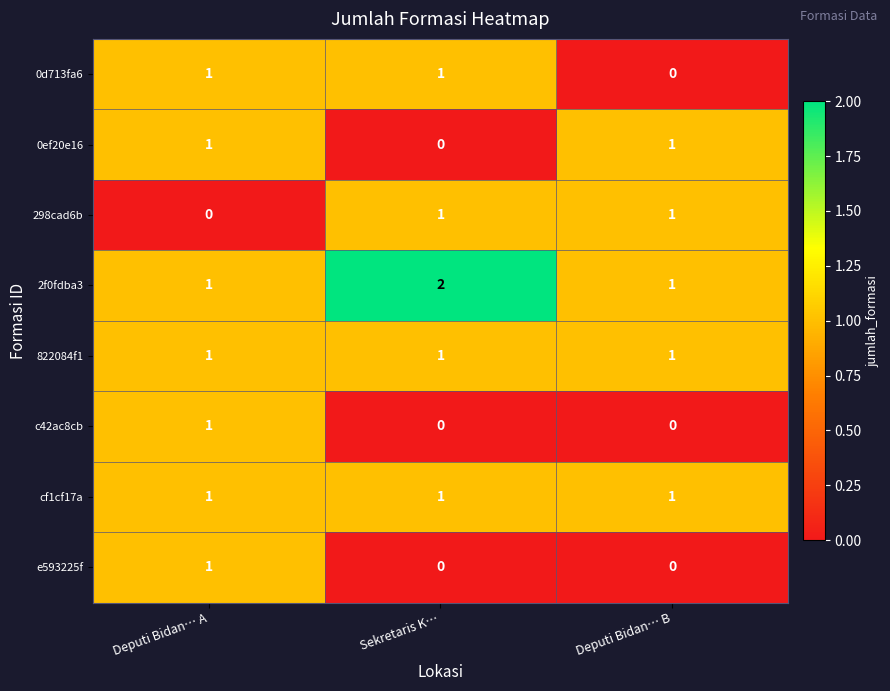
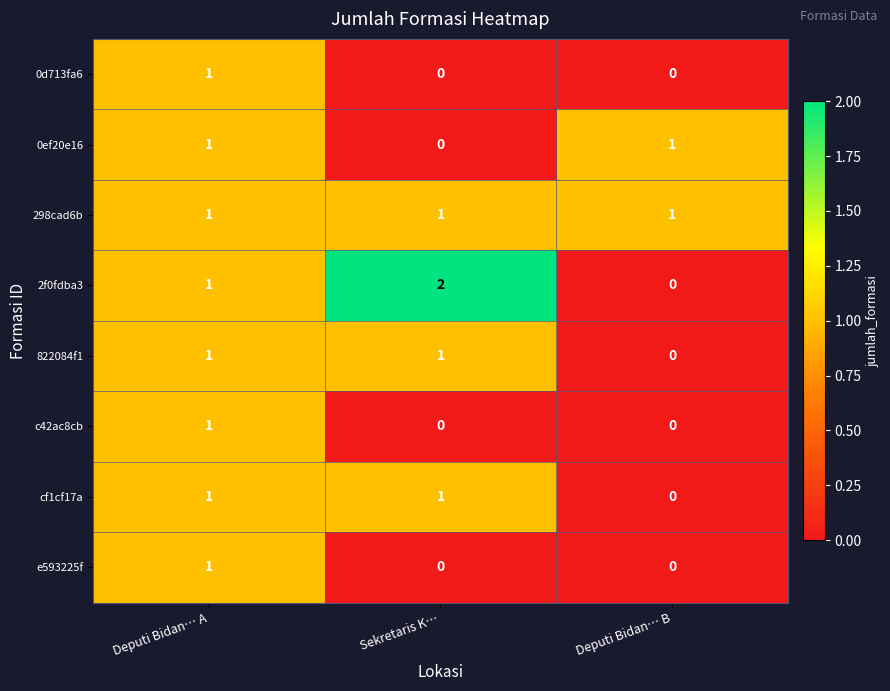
0d713fa6, Sekretaris K…: 1 -> 0
298cad6b, Deputi Bidan… A: 0 -> 1
2f0fdba3, Deputi Bidan… B: 1 -> 0
822084f1, Deputi Bidan… B: 1 -> 0
cf1cf17a, Deputi Bidan… B: 1 -> 0
